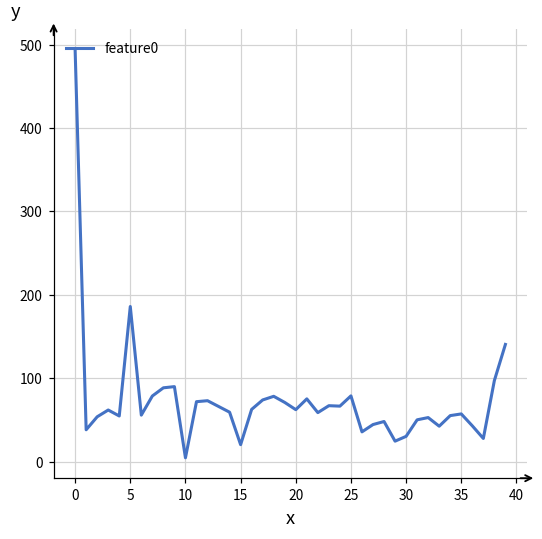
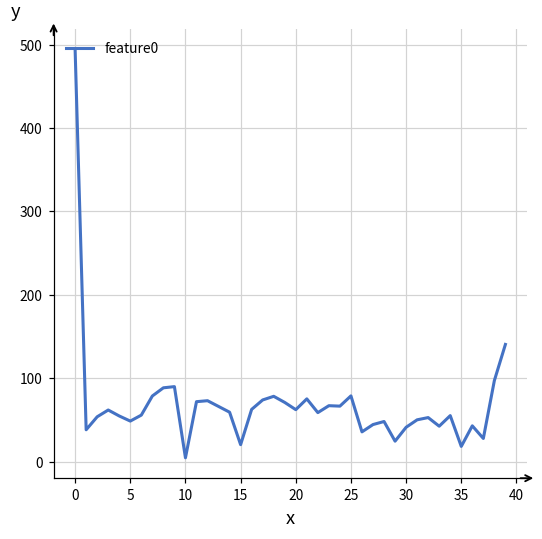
5: 190 -> 50
30: 30 -> 40
35: 60 -> 20
